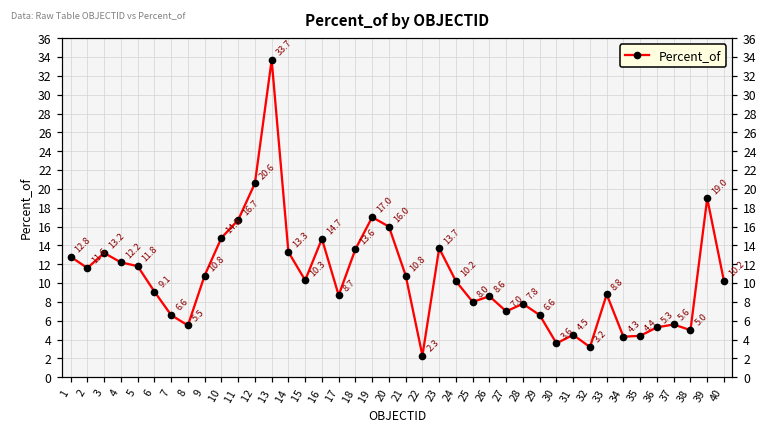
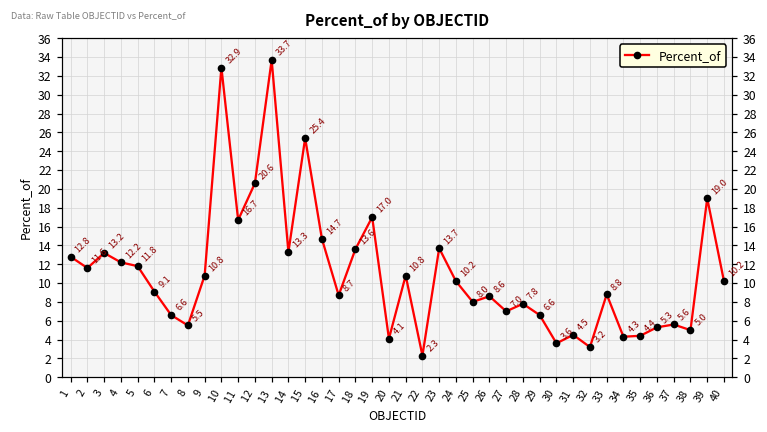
10: 14.8 -> 32.9
15: 10.3 -> 25.4
20: 16.0 -> 4.1
